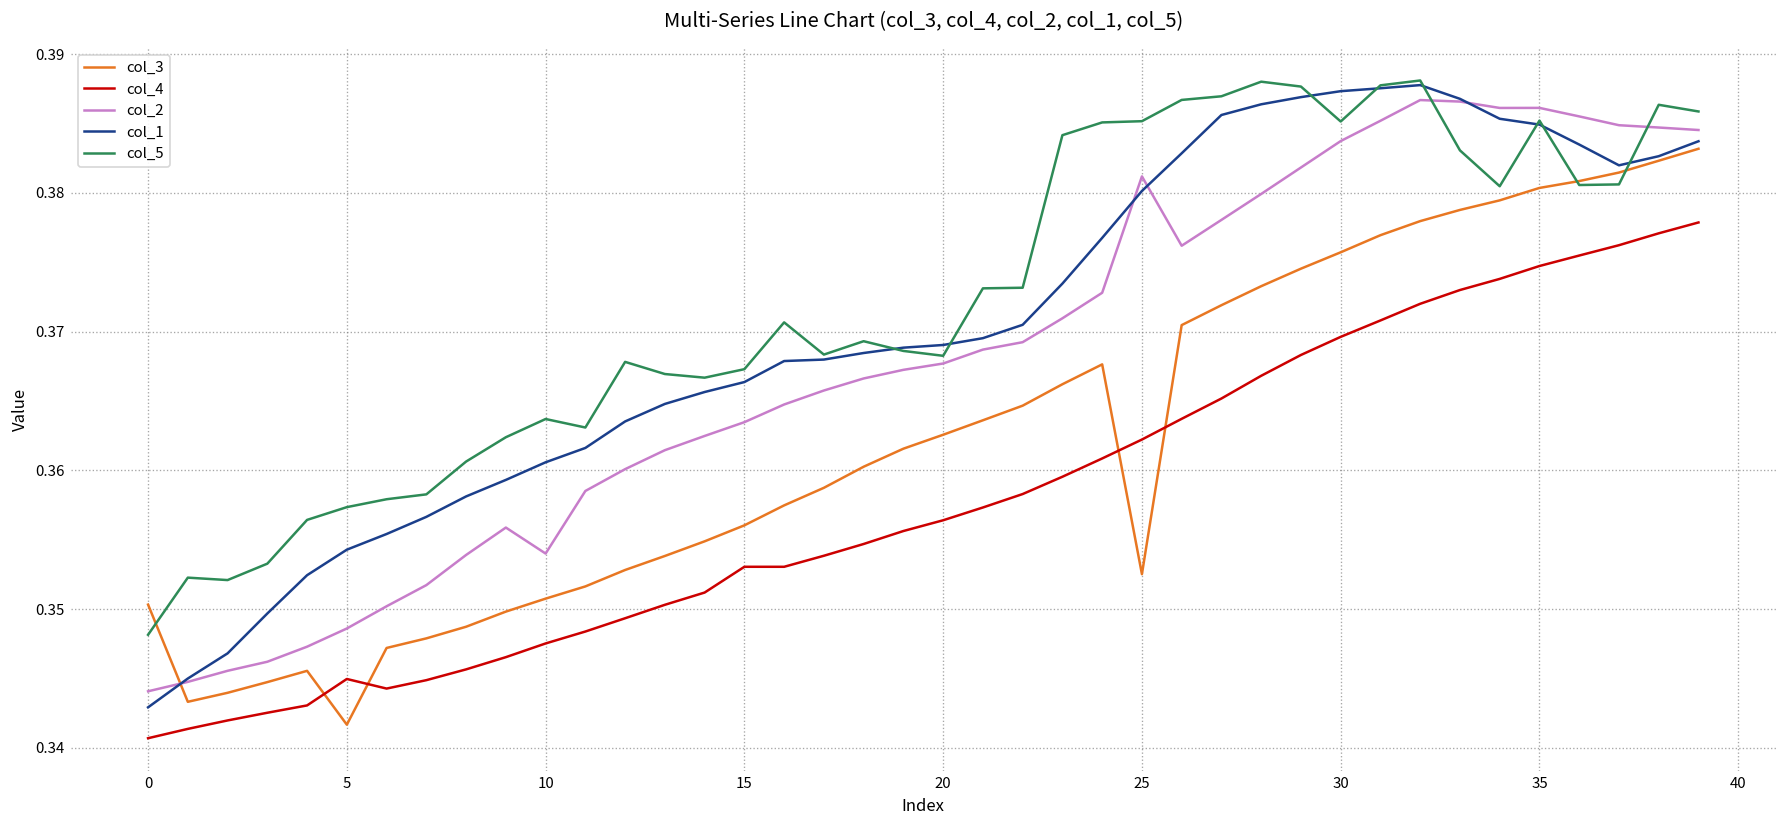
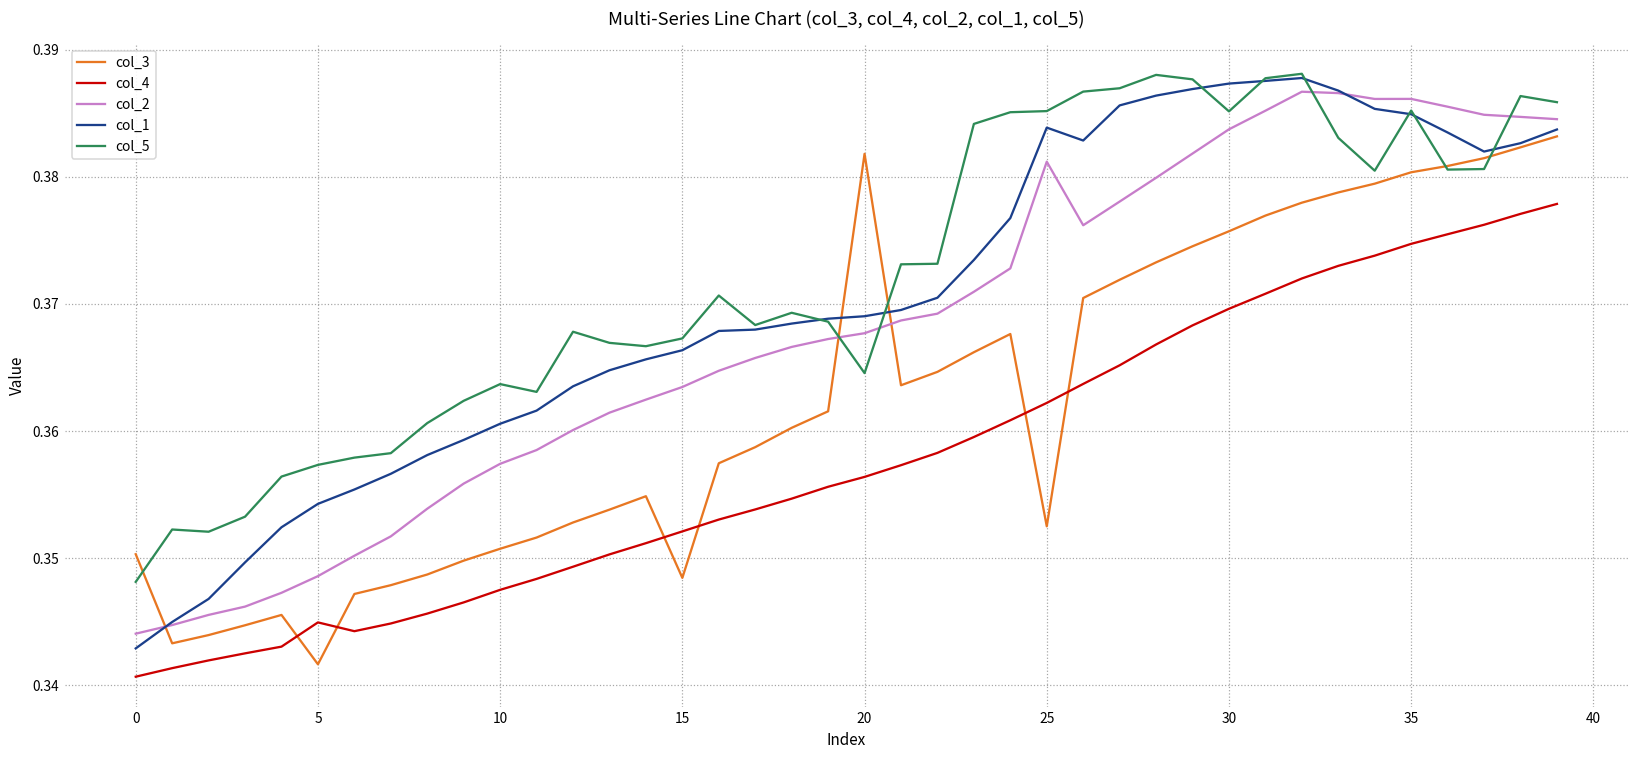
col_2, 10: 0.3540 -> 0.3574
col_3, 15: 0.3560 -> 0.3485
col_4, 15: 0.3530 -> 0.3521
col_3, 20: 0.3626 -> 0.3818
col_5, 20: 0.3683 -> 0.3646
col_1, 25: 0.3801 -> 0.3839
